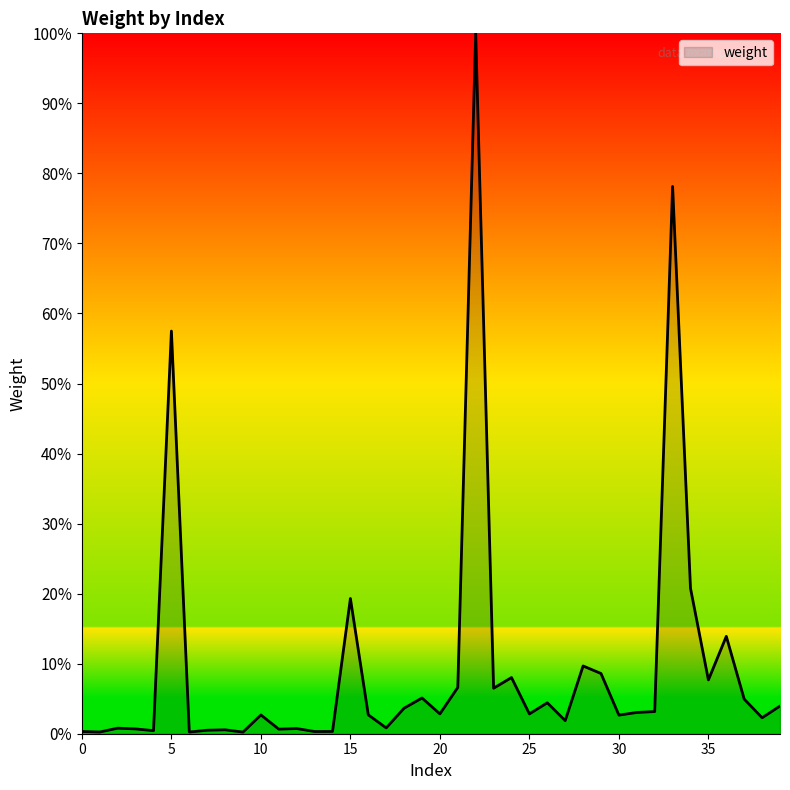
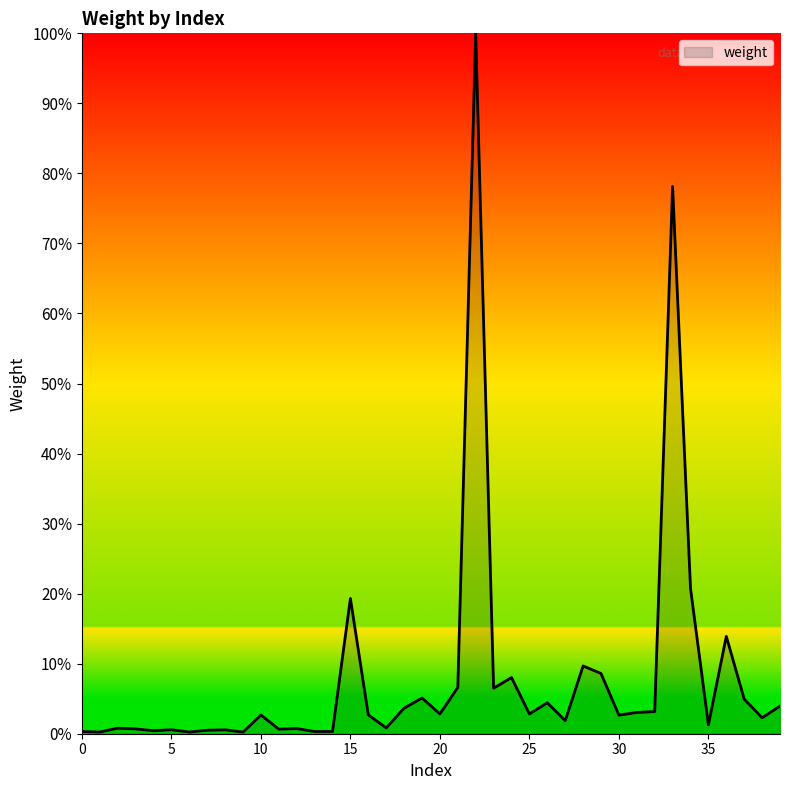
5: 57% -> 1%
35: 8% -> 1%
